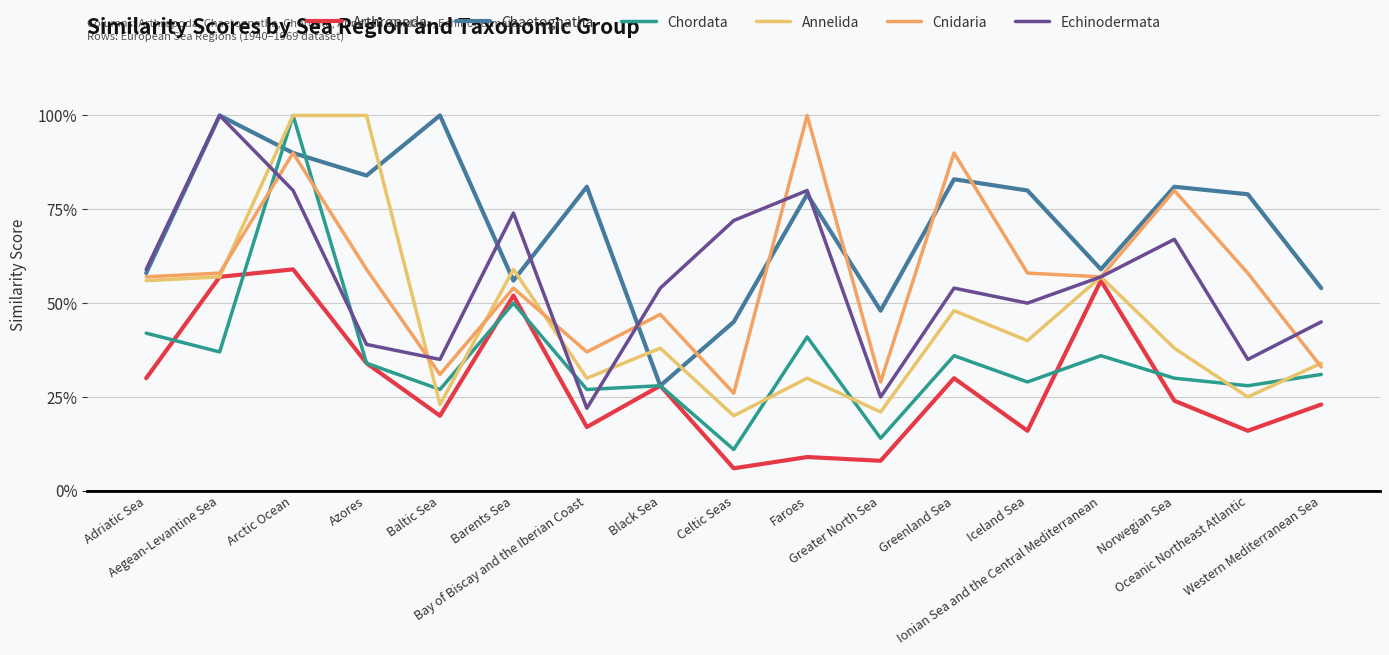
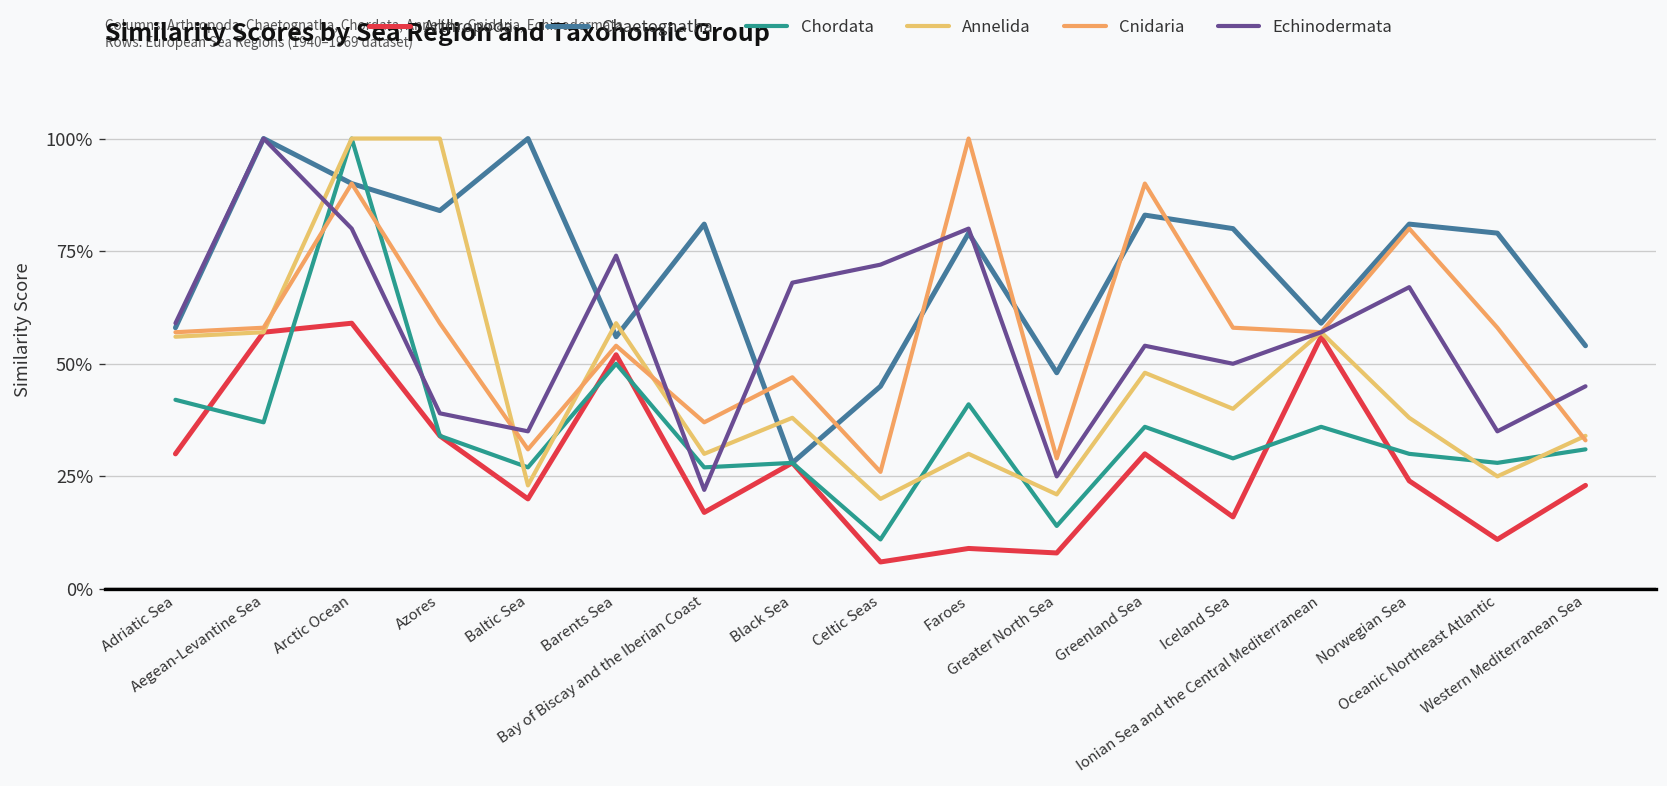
Echinodermata, Black Sea: 54% -> 68%
Arthropoda, Oceanic Northeast Atlantic: 16% -> 11%
